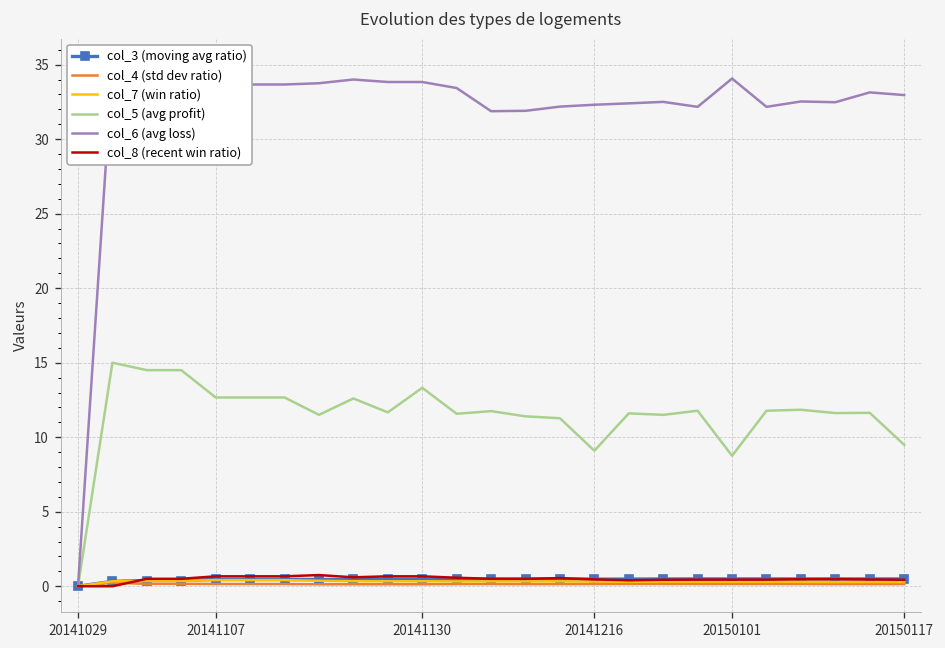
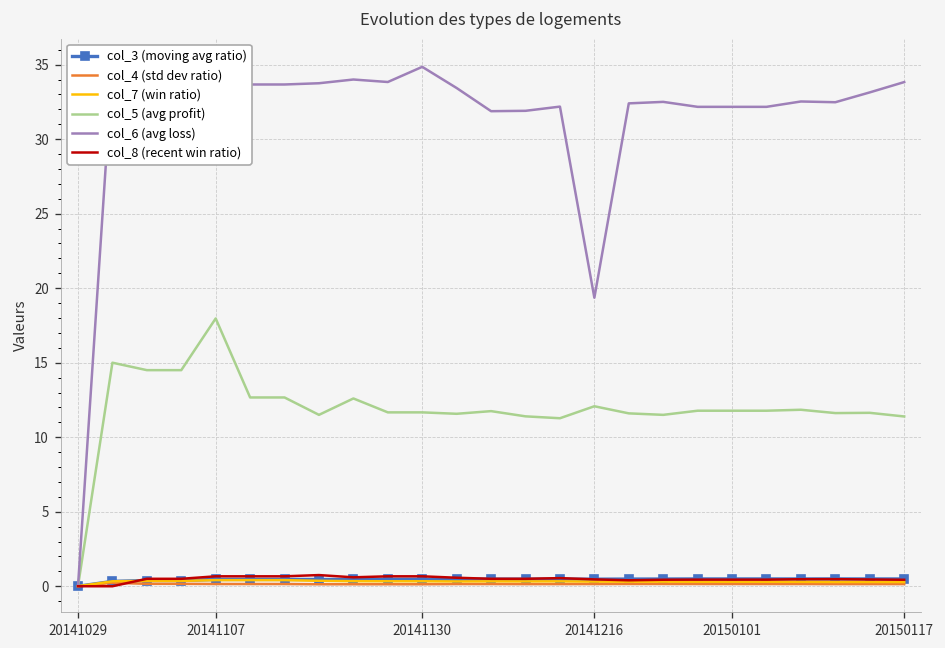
col_5 (avg profit), 20141107: 12.7 -> 18.0
col_5 (avg profit), 20141130: 13.3 -> 11.7
col_6 (avg loss), 20141130: 33.8 -> 34.9
col_5 (avg profit), 20141216: 9.1 -> 12.1
col_6 (avg loss), 20141216: 32.3 -> 19.4
col_5 (avg profit), 20150101: 8.8 -> 11.8
col_6 (avg loss), 20150101: 34.1 -> 32.2
col_5 (avg profit), 20150117: 9.5 -> 11.4
col_6 (avg loss), 20150117: 33.0 -> 33.8
